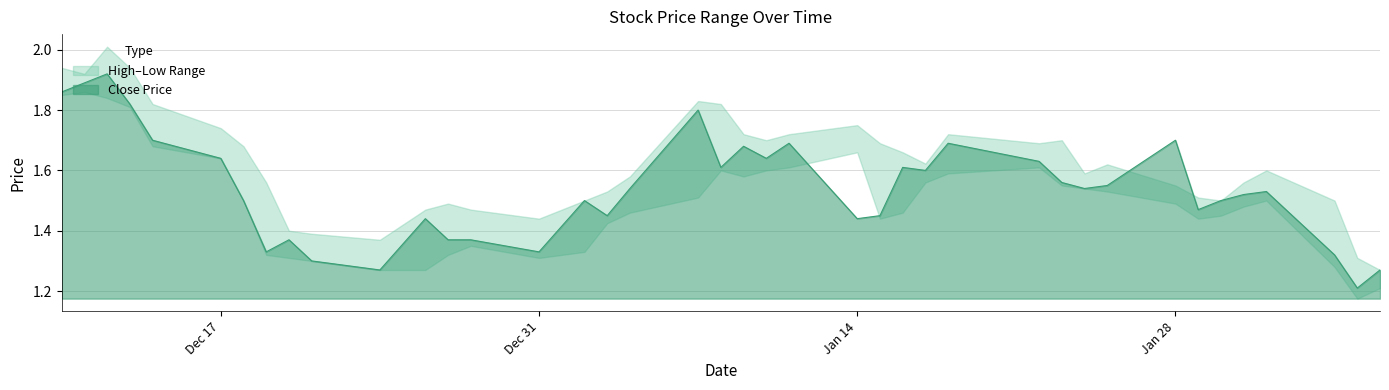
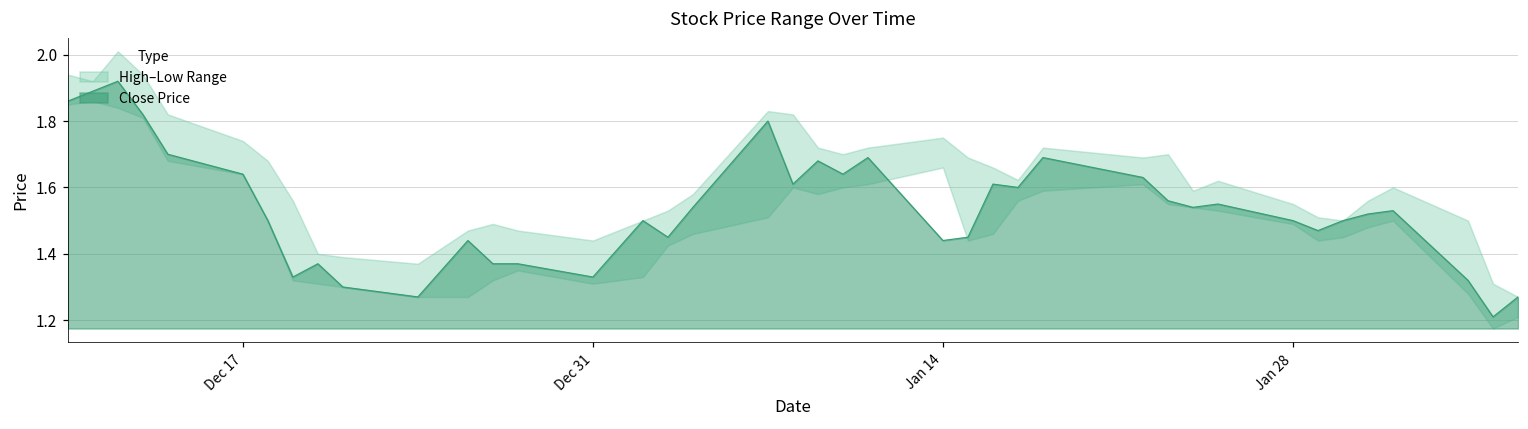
Close Price, Jan 28: 1.7 -> 1.5
